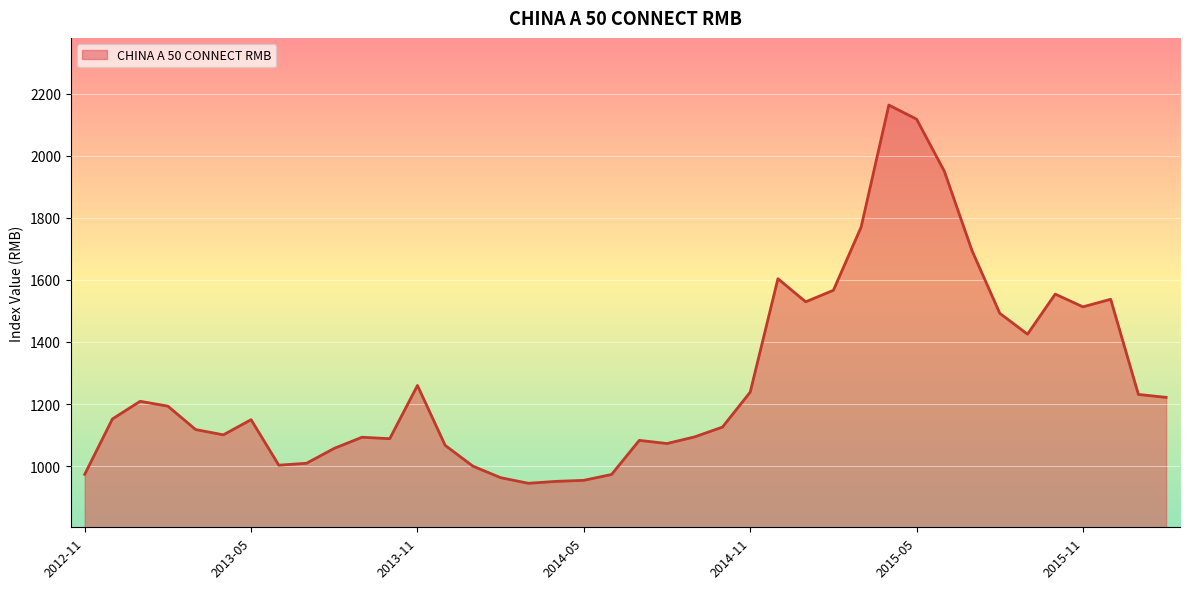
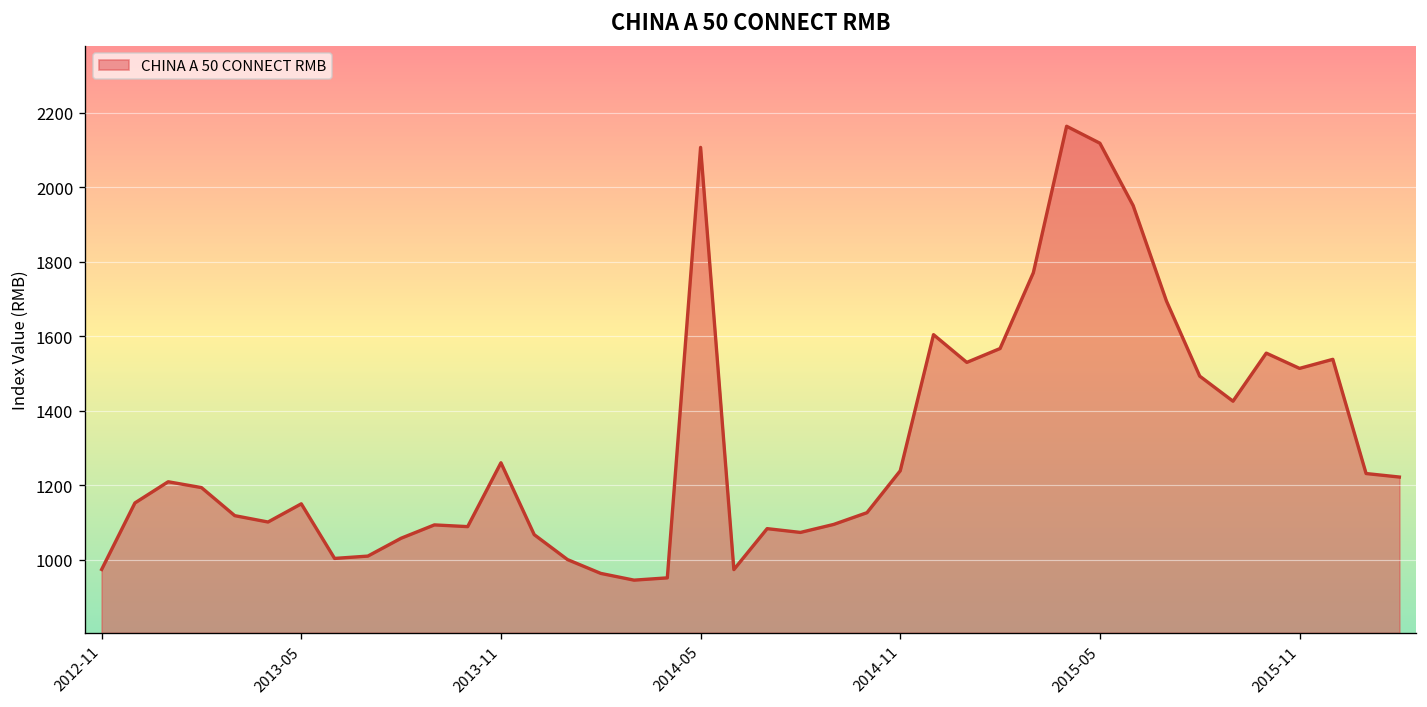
2014-05: 950 -> 2110
